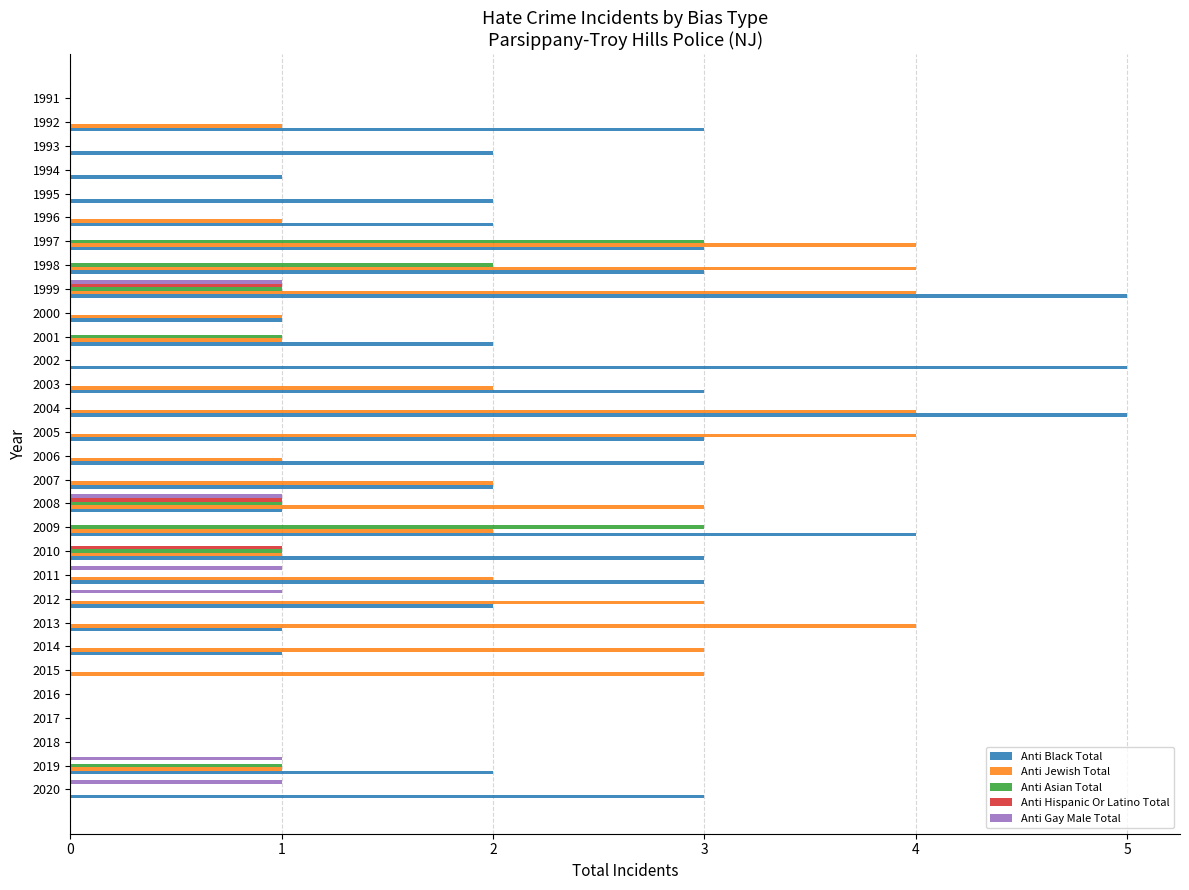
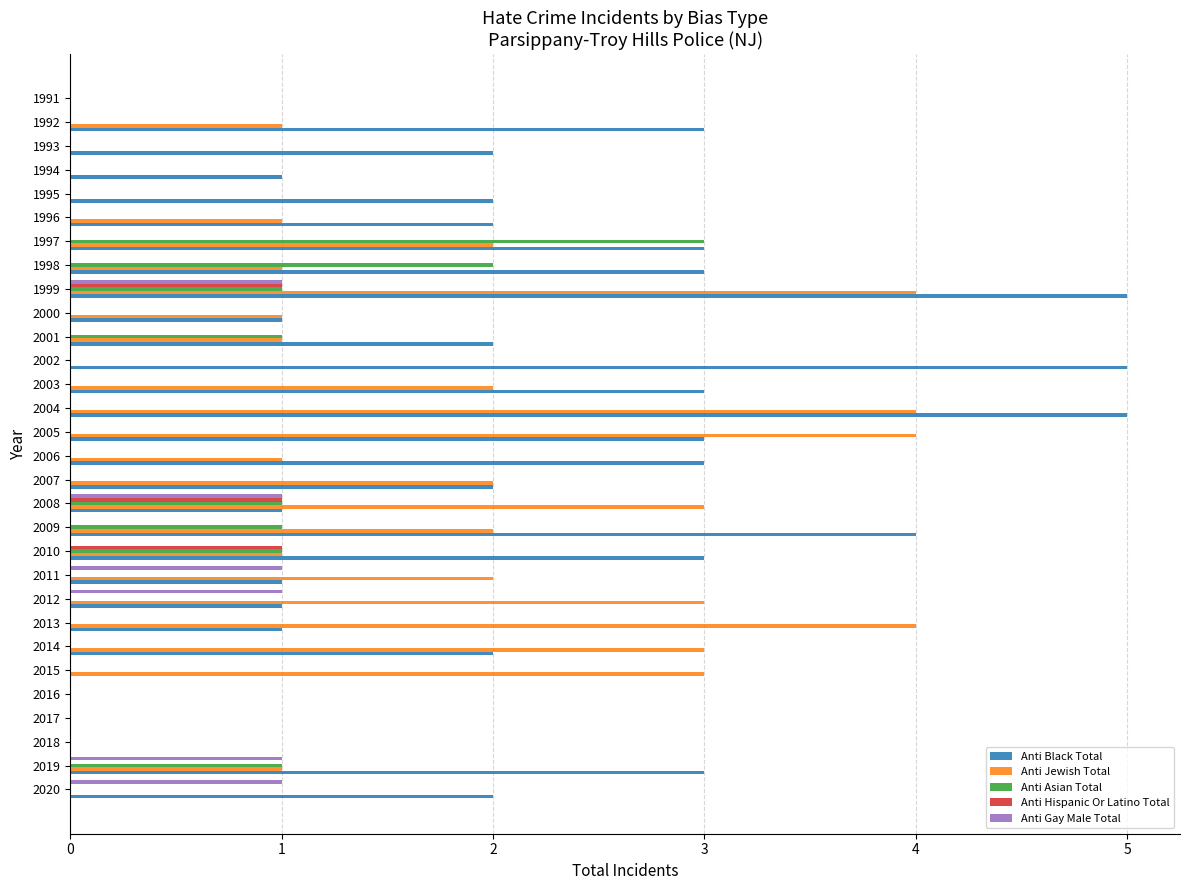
Anti Jewish Total, 1997: 4 -> 2
Anti Jewish Total, 1998: 4 -> 1
Anti Asian Total, 2009: 3 -> 1
Anti Black Total, 2011: 3 -> 1
Anti Black Total, 2012: 2 -> 1
Anti Black Total, 2014: 1 -> 2
Anti Black Total, 2019: 2 -> 3
Anti Black Total, 2020: 3 -> 2
